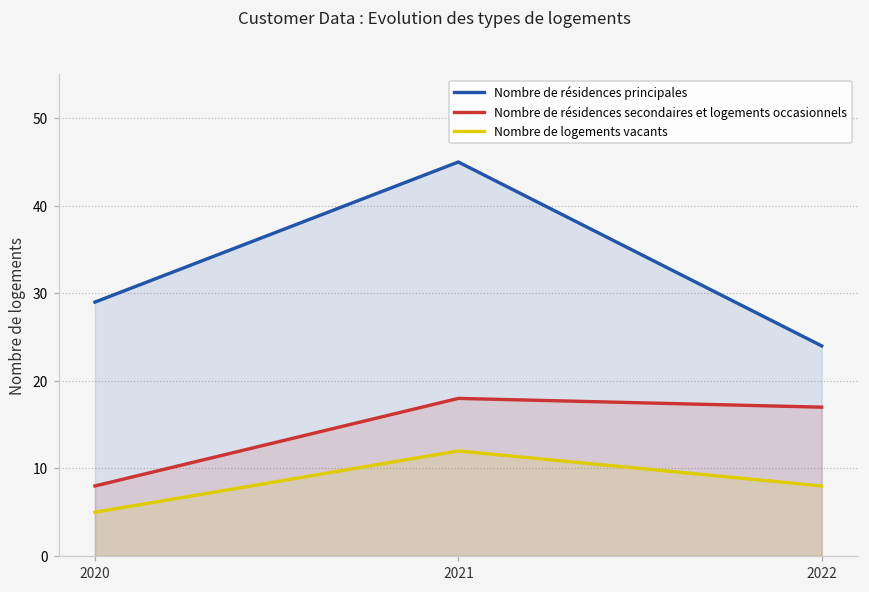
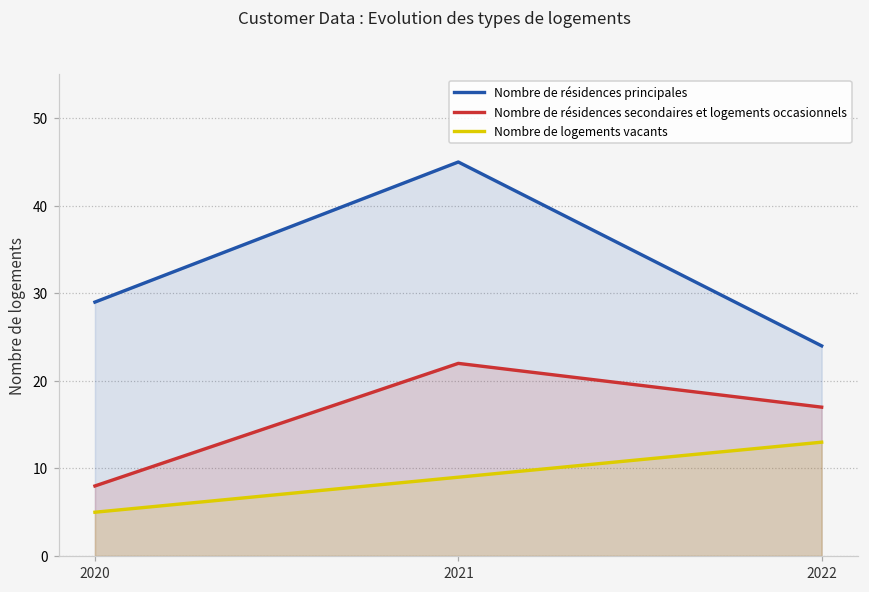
Nombre de résidences secondaires et logements occasionnels, 2021: 18 -> 22
Nombre de logements vacants, 2021: 12 -> 9
Nombre de logements vacants, 2022: 8 -> 13
